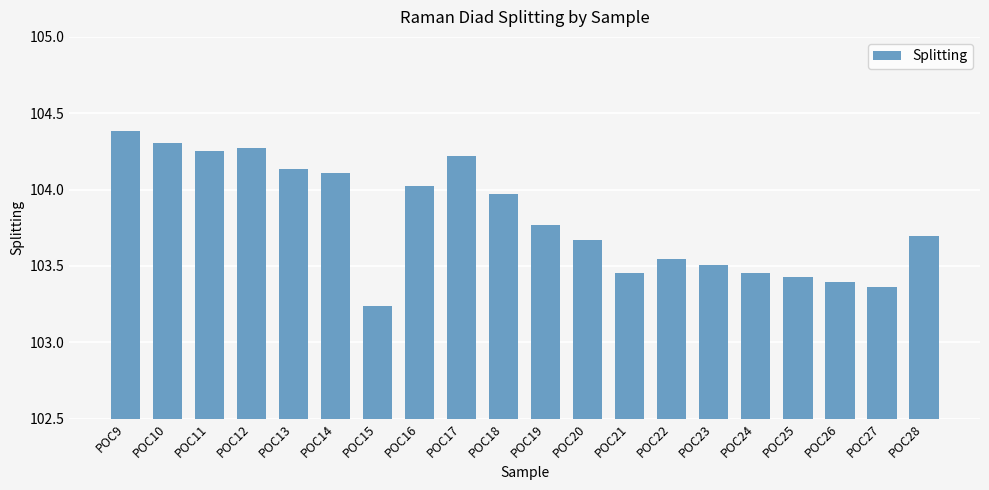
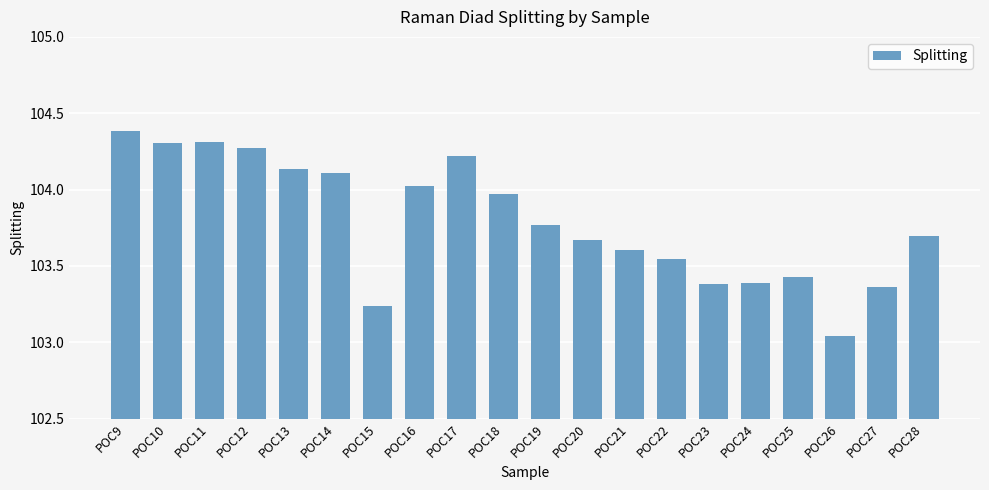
POC11: 104.25 -> 104.31
POC21: 103.45 -> 103.60
POC23: 103.51 -> 103.38
POC24: 103.45 -> 103.39
POC26: 103.39 -> 103.04
